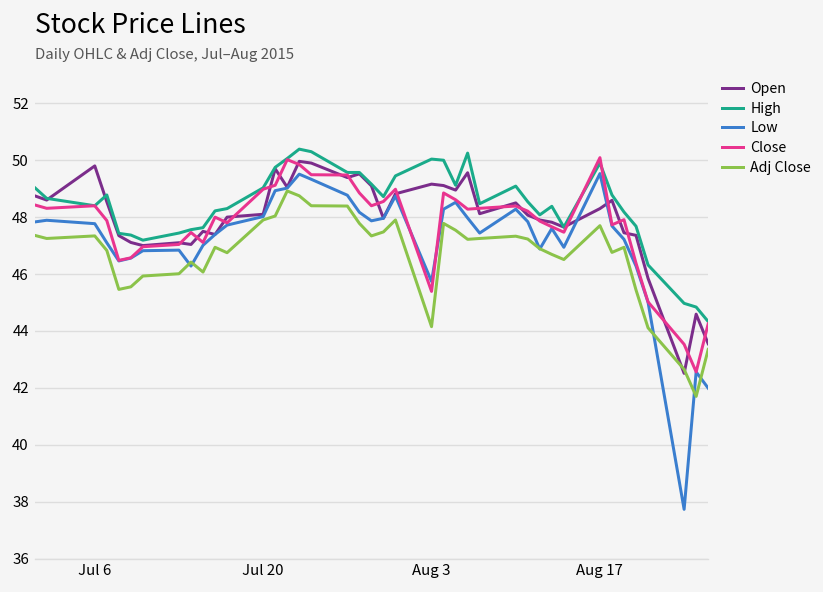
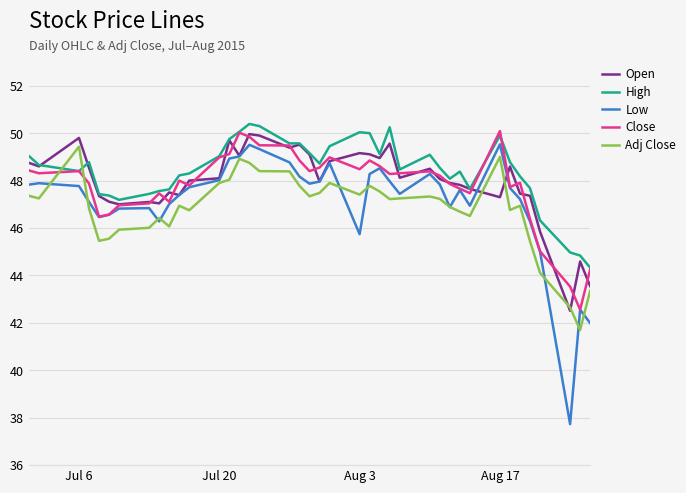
Adj Close, Jul 6: 47.3 -> 49.4
Close, Aug 3: 45.4 -> 48.5
Adj Close, Aug 3: 44.2 -> 47.4
Open, Aug 17: 48.3 -> 47.3
Adj Close, Aug 17: 47.7 -> 49.0
